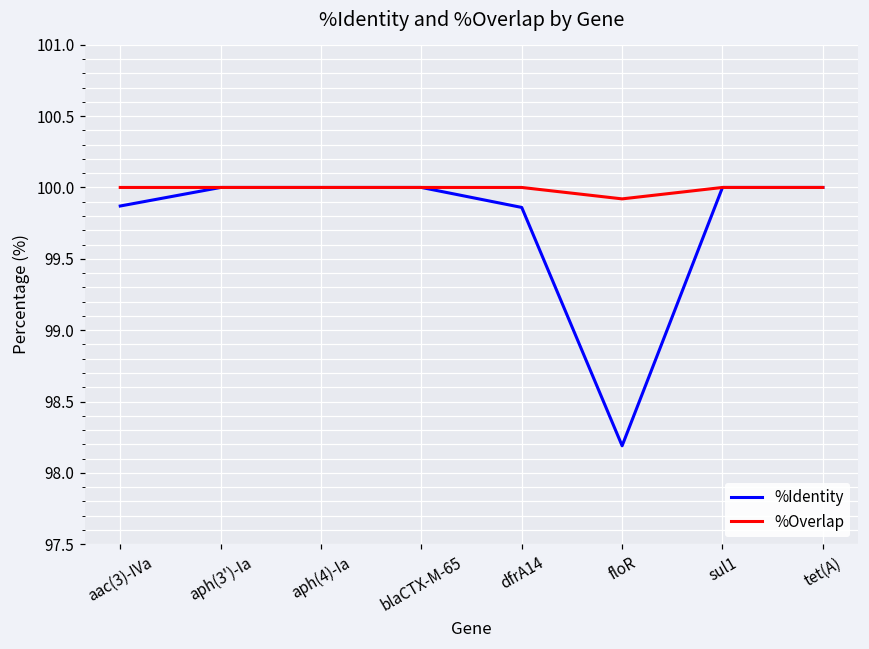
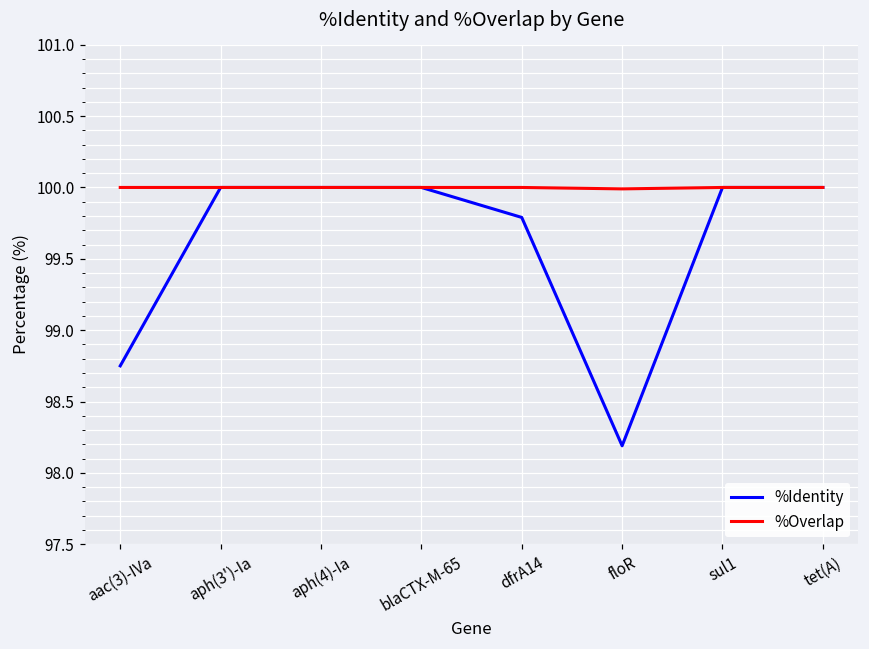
%Identity, aac(3)-IVa: 99.87 -> 98.75
%Identity, dfrA14: 99.86 -> 99.79
%Overlap, floR: 99.92 -> 99.99
